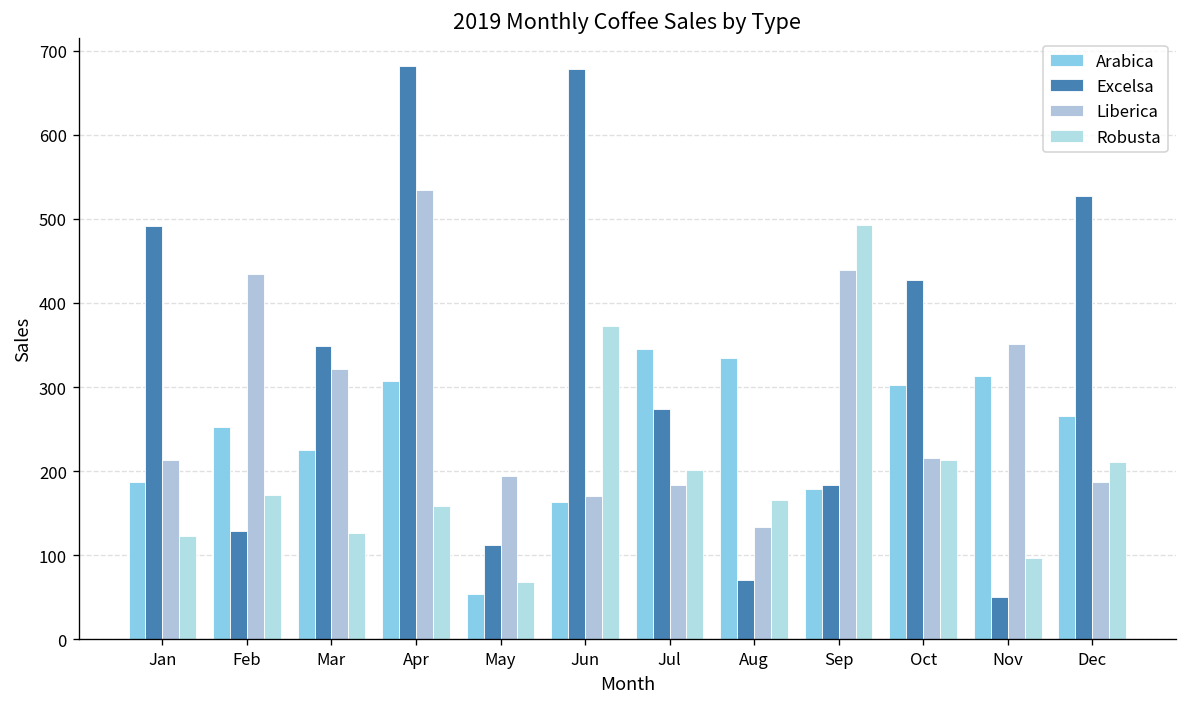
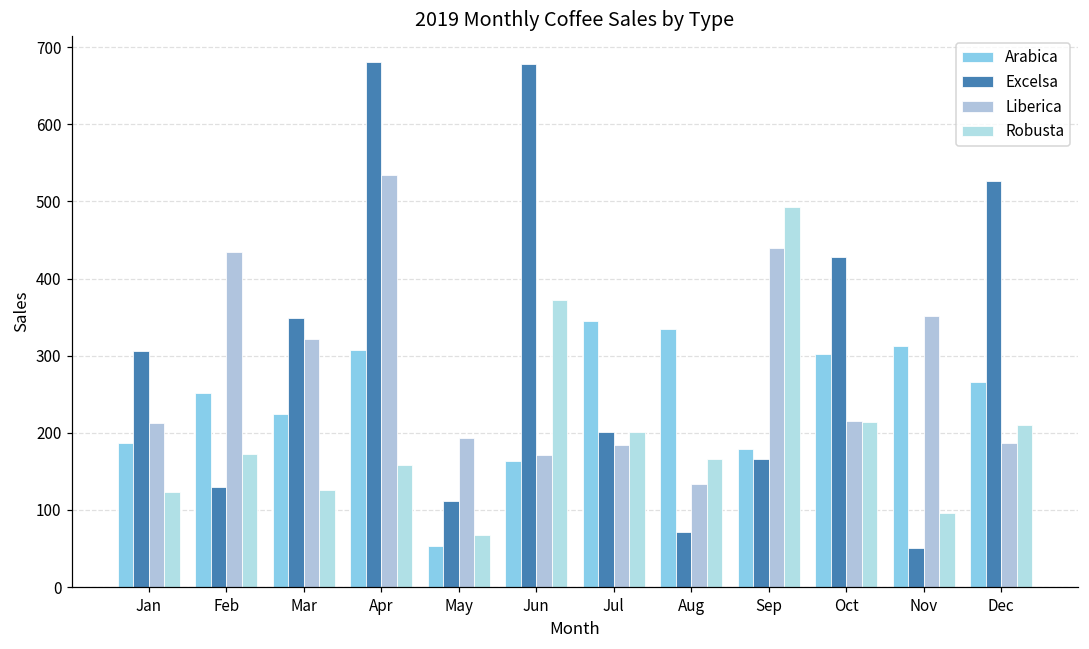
Excelsa, Jan: 490 -> 310
Excelsa, Jul: 270 -> 200
Excelsa, Sep: 180 -> 170
